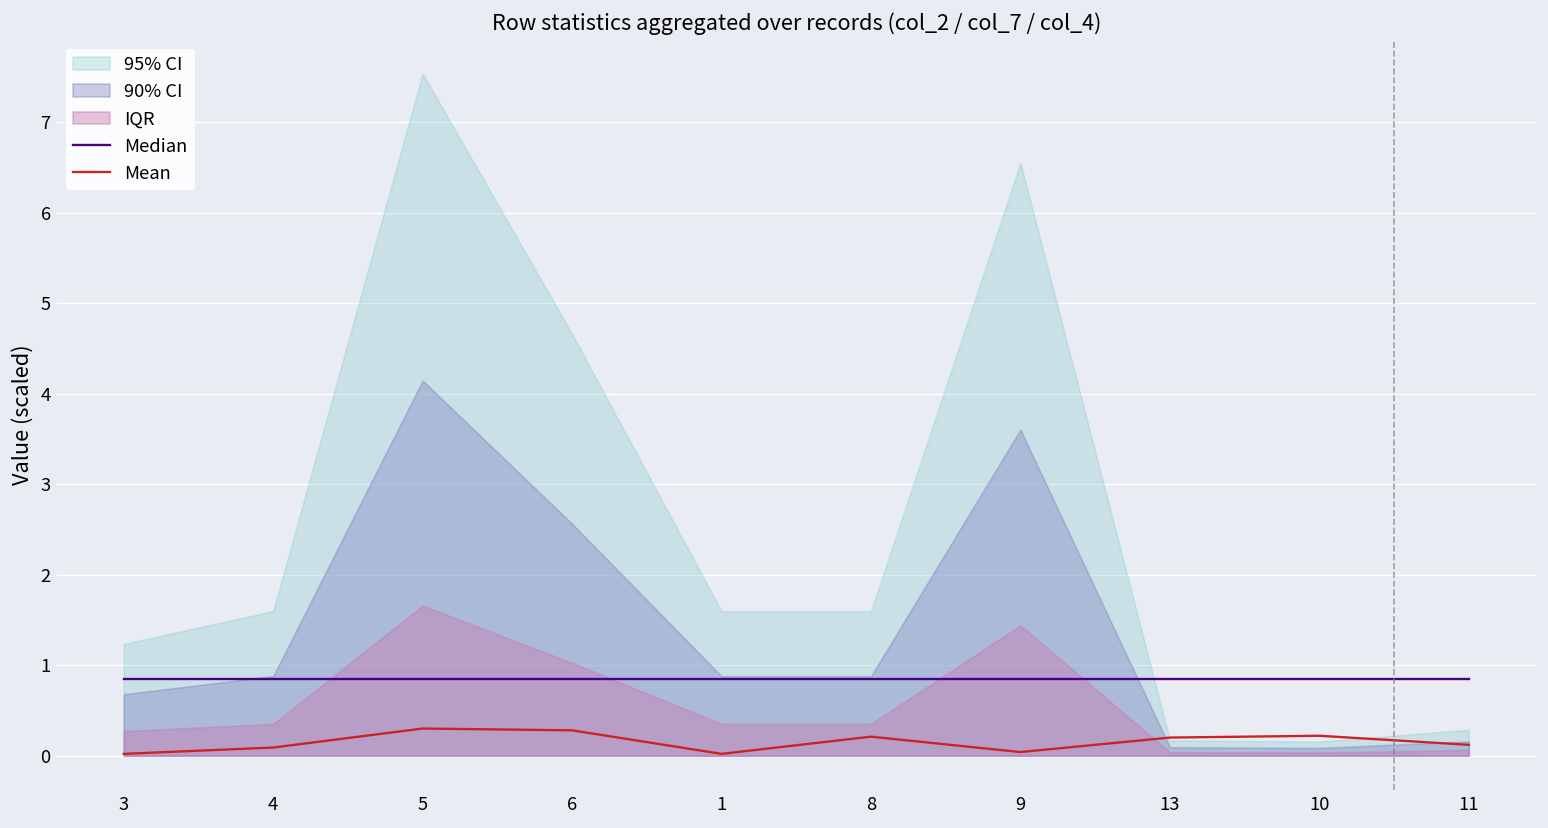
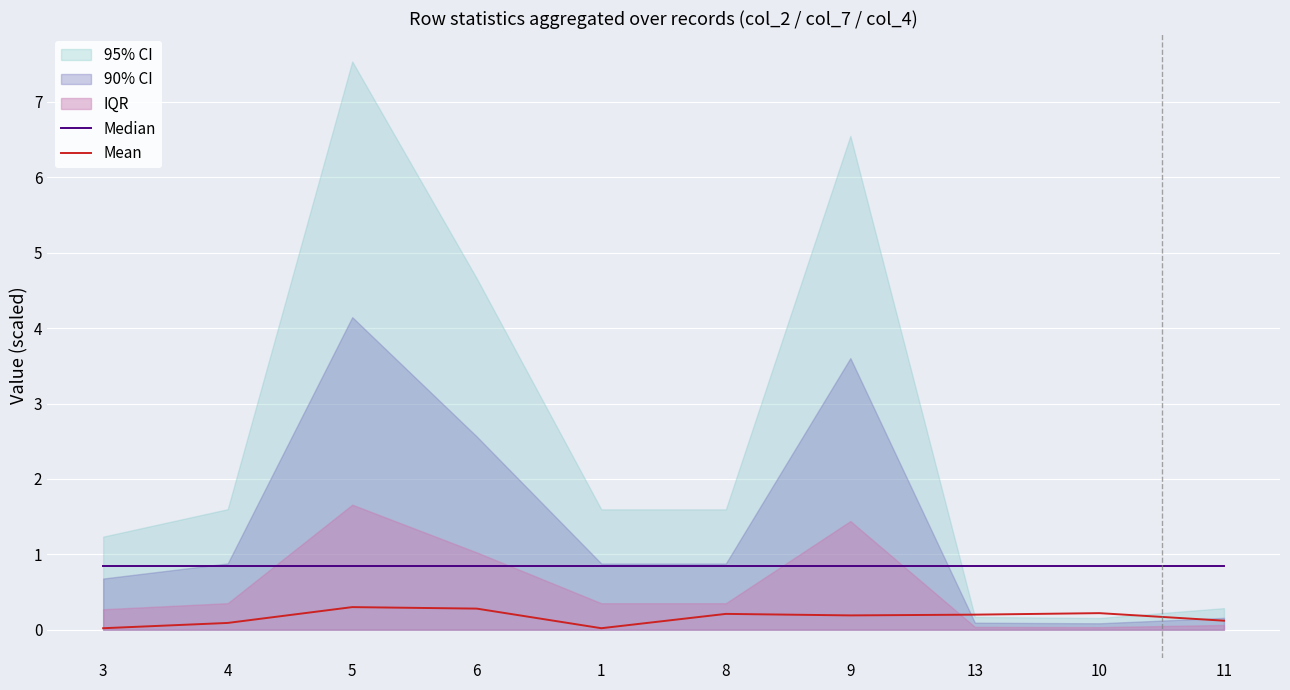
Mean, 9: 0.0 -> 0.2
